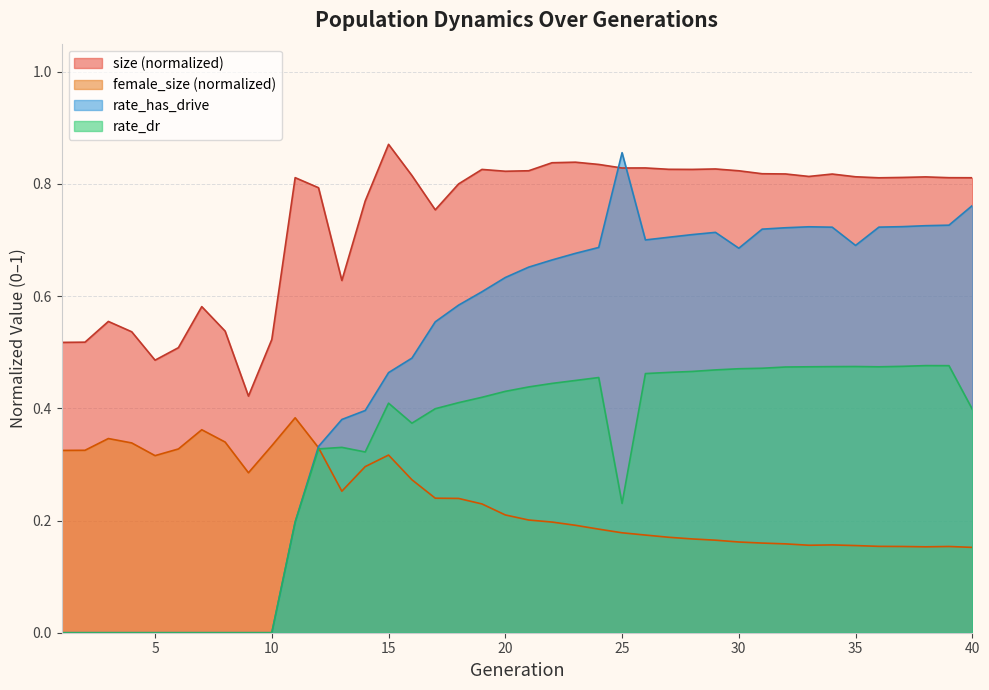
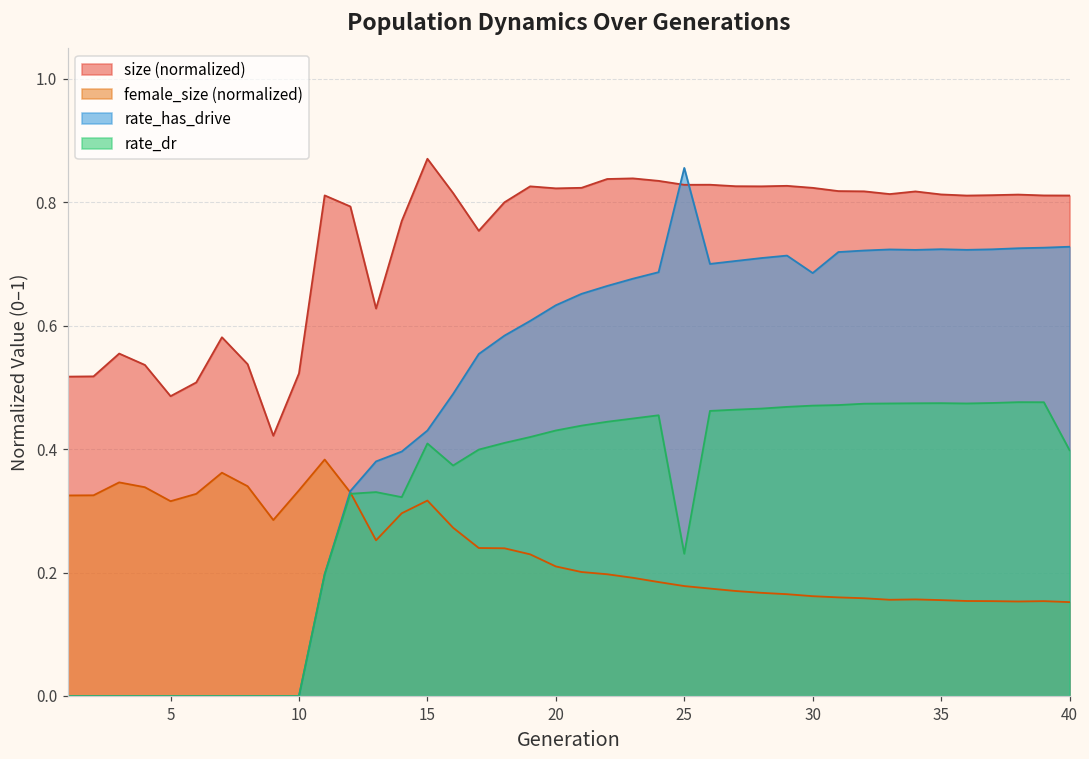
rate_has_drive, 15: 0.46 -> 0.43
rate_has_drive, 35: 0.69 -> 0.72
rate_has_drive, 40: 0.76 -> 0.73
